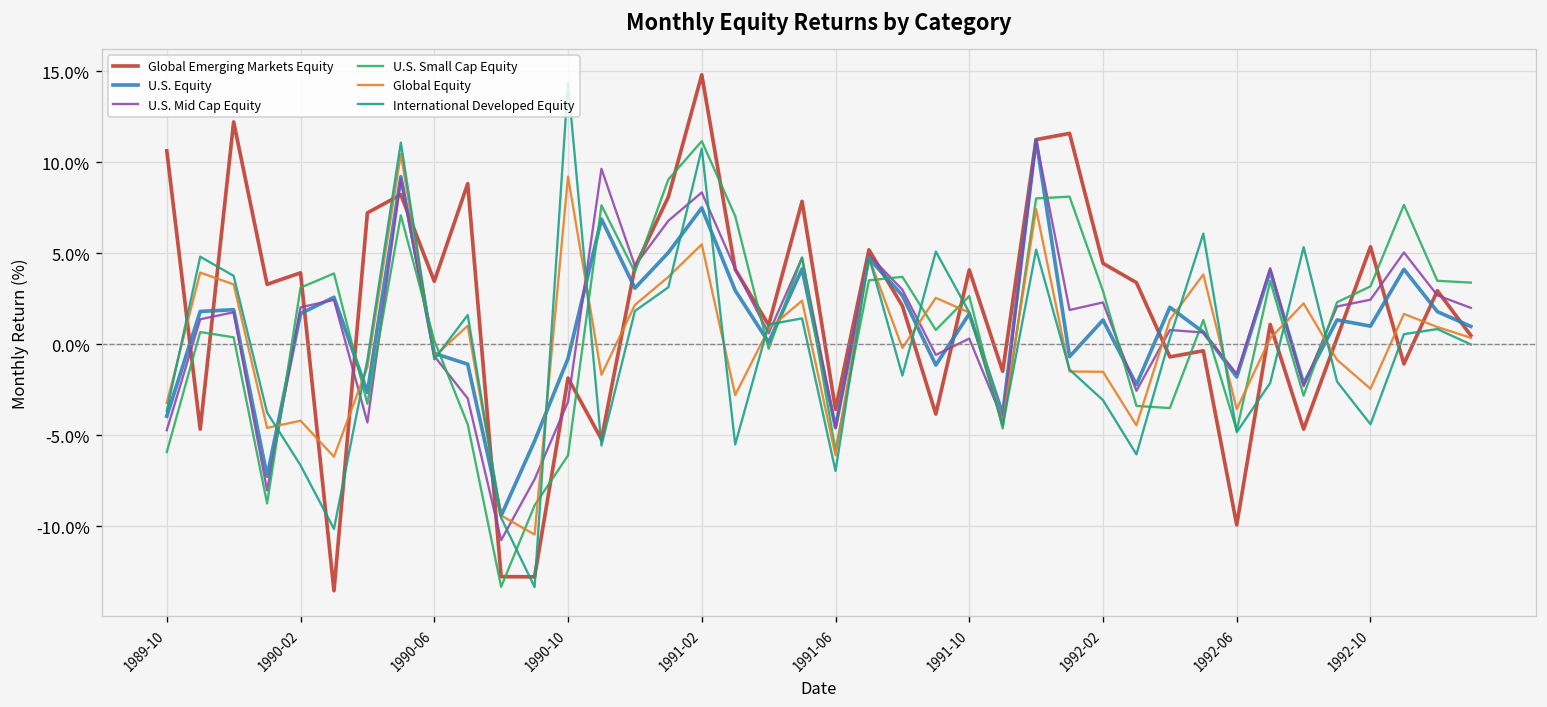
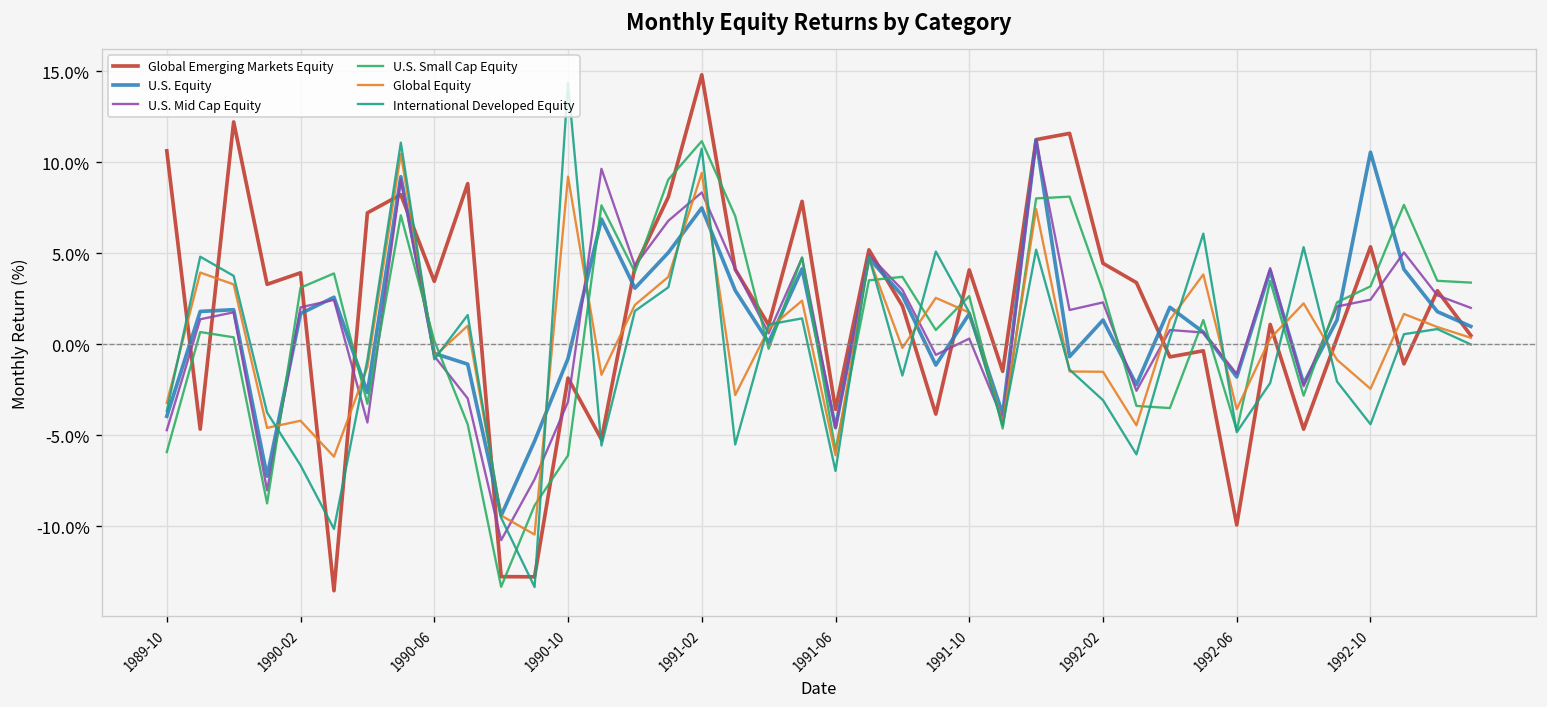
Global Equity, 1991-02: 5.5% -> 9.4%
U.S. Equity, 1992-10: 1.0% -> 10.5%
